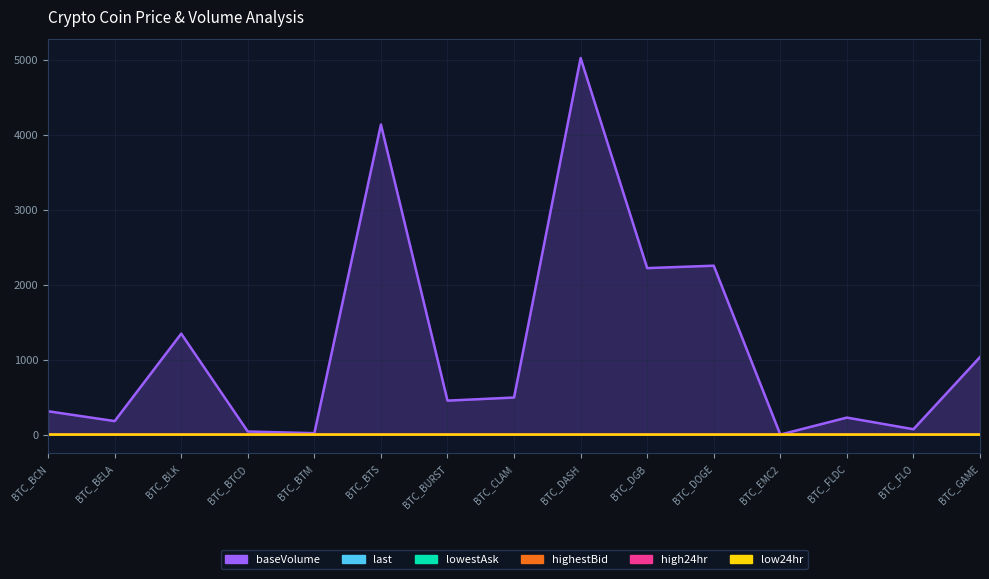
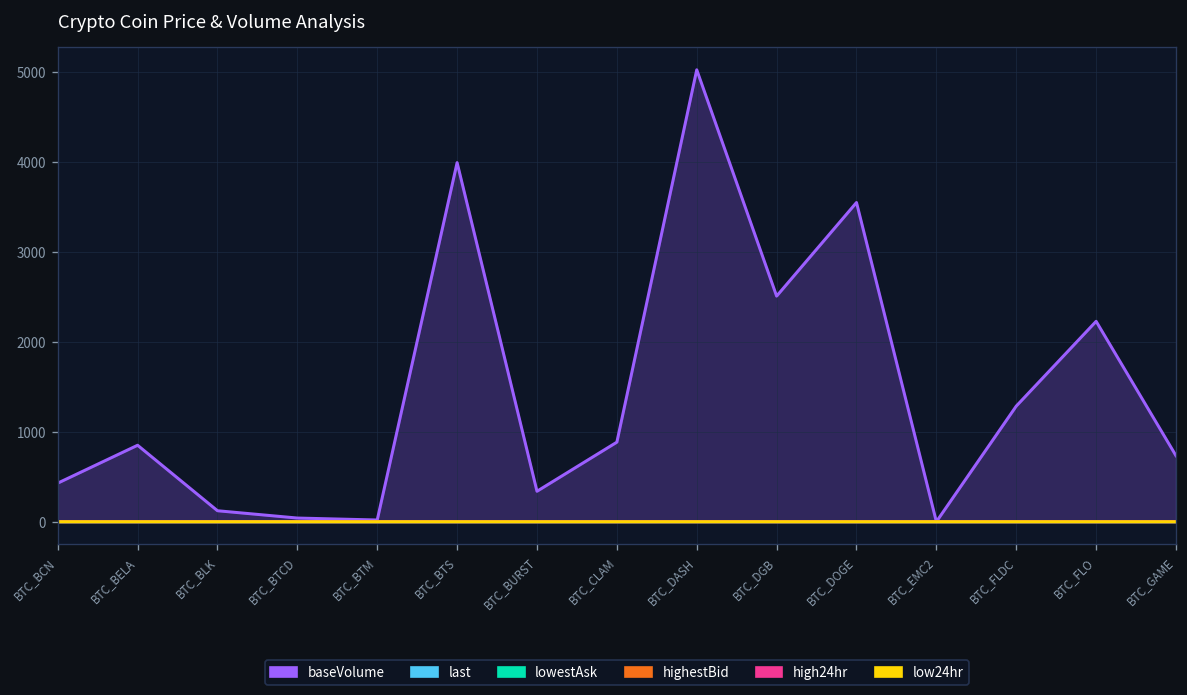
baseVolume, BTC_BCN: 300 -> 400
baseVolume, BTC_BELA: 200 -> 800
baseVolume, BTC_BLK: 1300 -> 100
baseVolume, BTC_BTS: 4100 -> 4000
baseVolume, BTC_BURST: 500 -> 300
baseVolume, BTC_CLAM: 500 -> 900
baseVolume, BTC_DGB: 2200 -> 2500
baseVolume, BTC_DOGE: 2300 -> 3500
baseVolume, BTC_FLDC: 200 -> 1300
baseVolume, BTC_FLO: 100 -> 2200
baseVolume, BTC_GAME: 1000 -> 700
